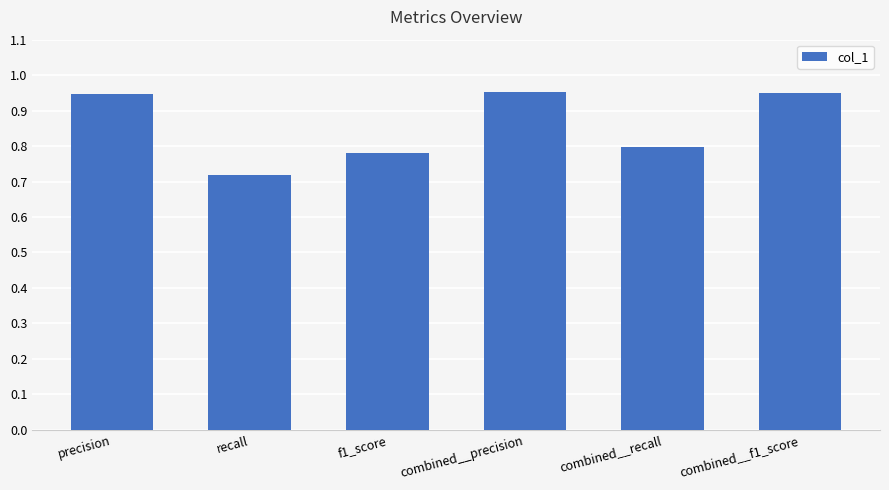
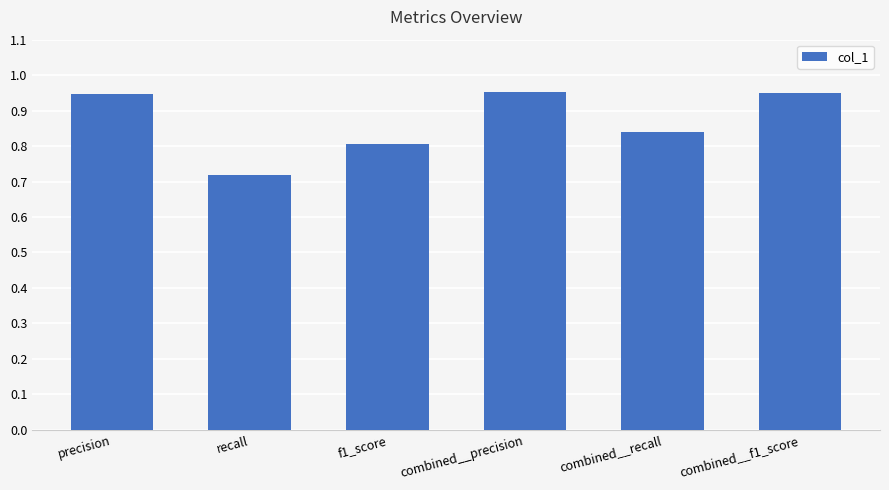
f1_score: 0.78 -> 0.81
combined__recall: 0.80 -> 0.84
